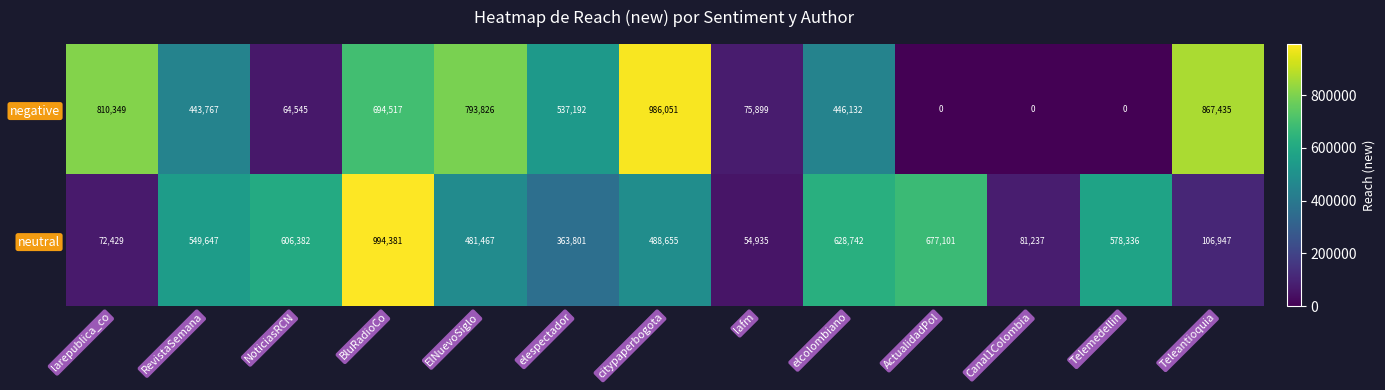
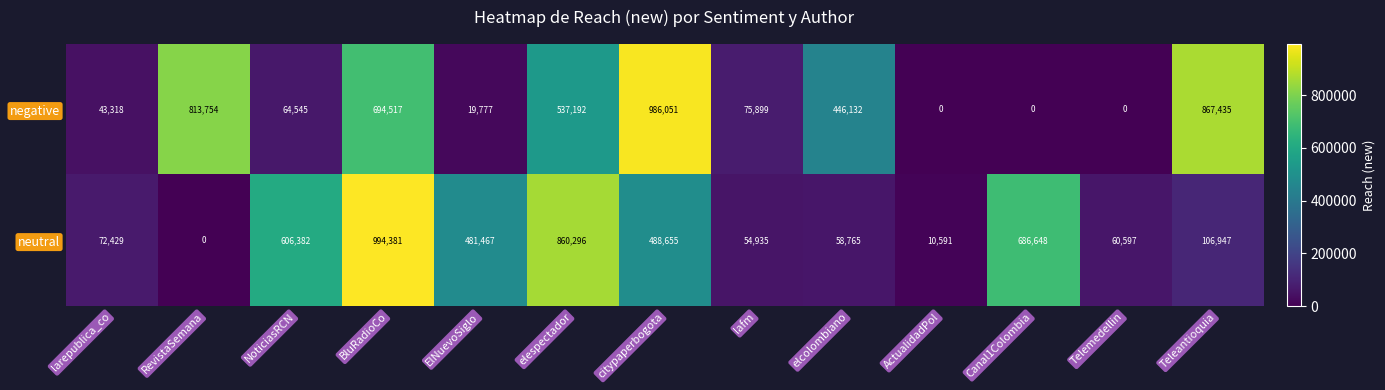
negative, larepublica_co: 810,349 -> 43,318
negative, RevistaSemana: 443,767 -> 813,754
negative, ElNuevoSiglo: 793,826 -> 19,777
neutral, RevistaSemana: 549,647 -> 0
neutral, elespectador: 363,801 -> 860,296
neutral, elcolombiano: 628,742 -> 58,765
neutral, ActualidadPol: 677,101 -> 10,591
neutral, Canal1Colombia: 81,237 -> 686,648
neutral, Telemedellin: 578,336 -> 60,597
